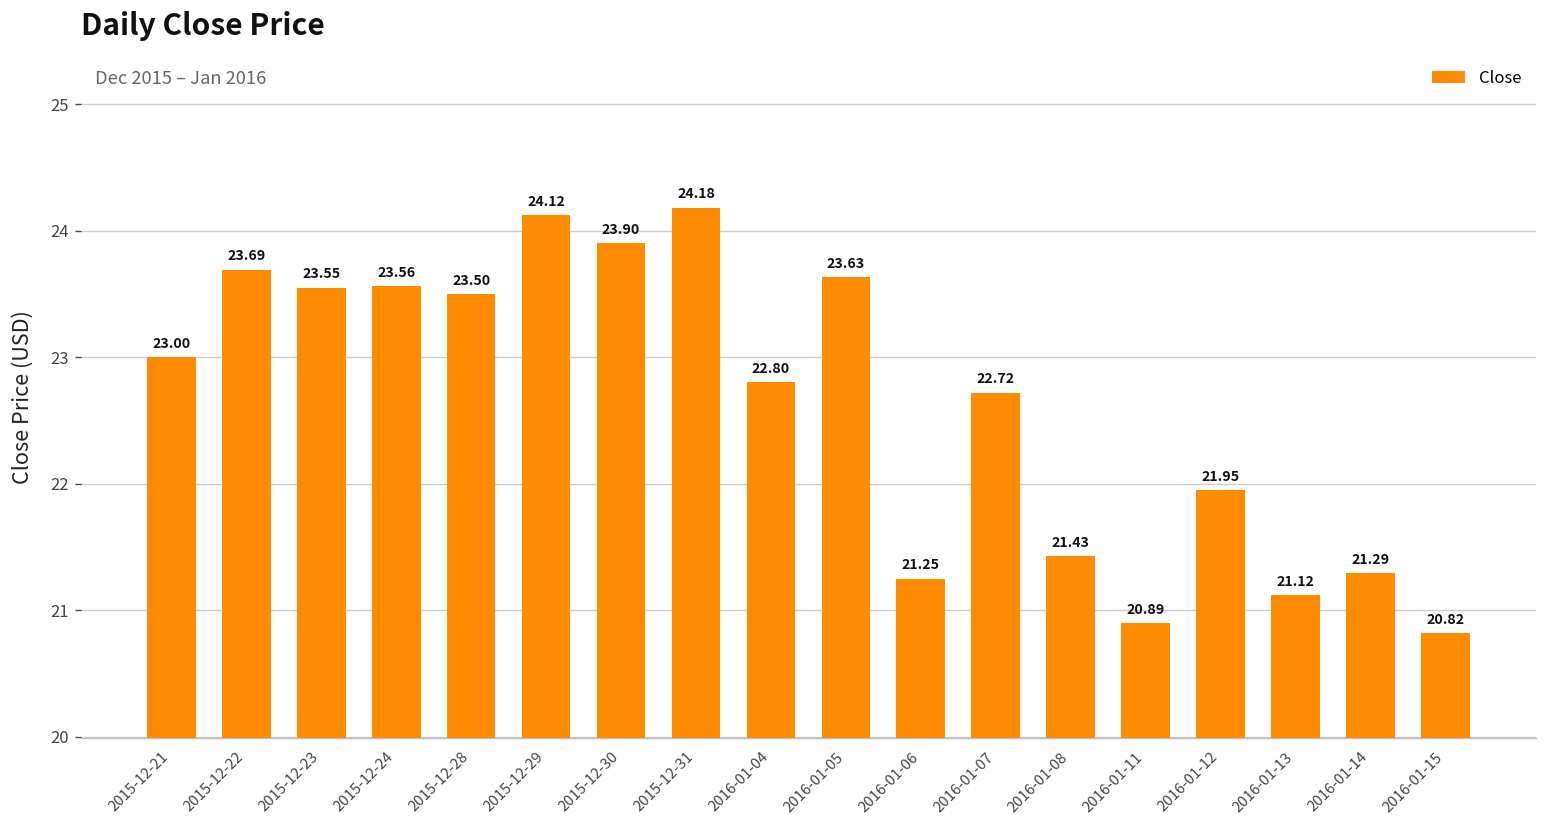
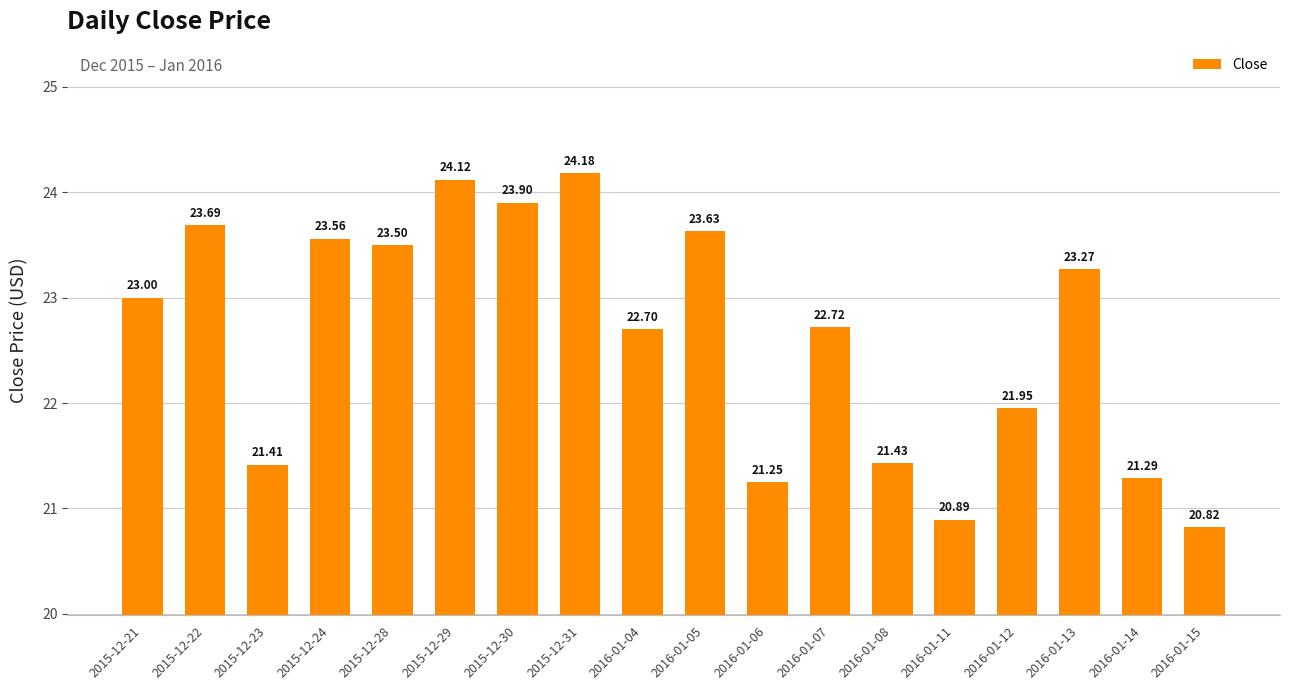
2015-12-23: 23.55 -> 21.41
2016-01-04: 22.80 -> 22.70
2016-01-13: 21.12 -> 23.27
